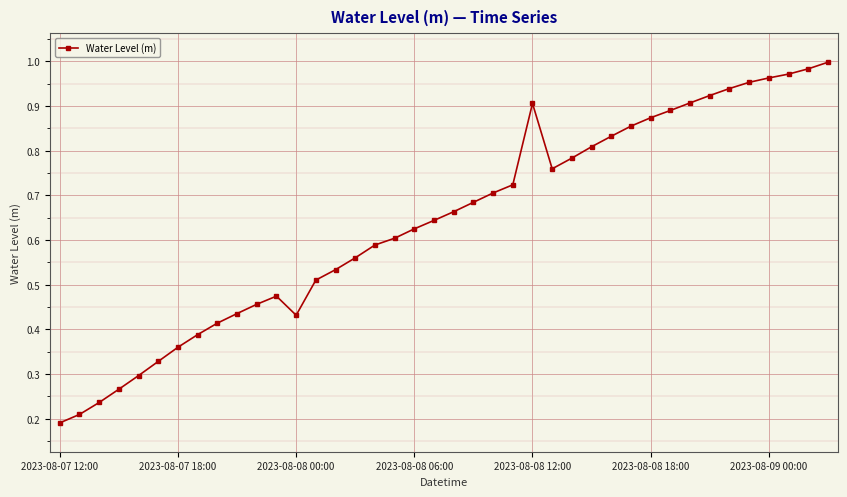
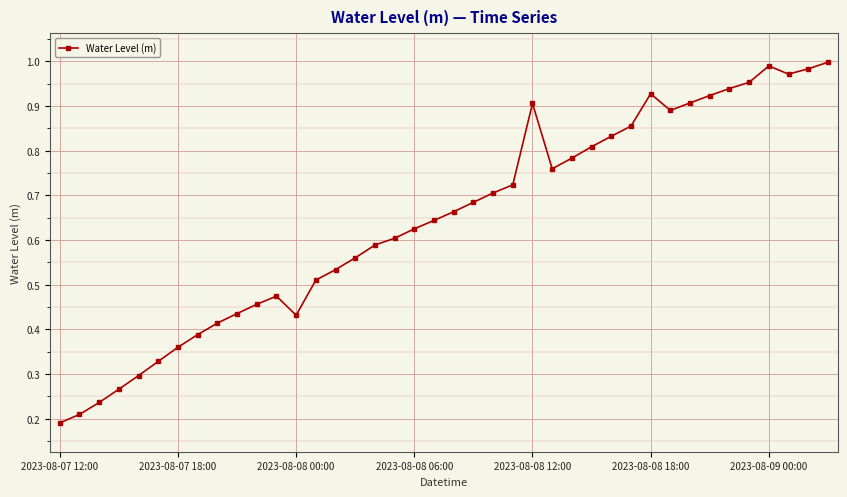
2023-08-08 18:00: 0.87 -> 0.93
2023-08-09 00:00: 0.96 -> 0.99
